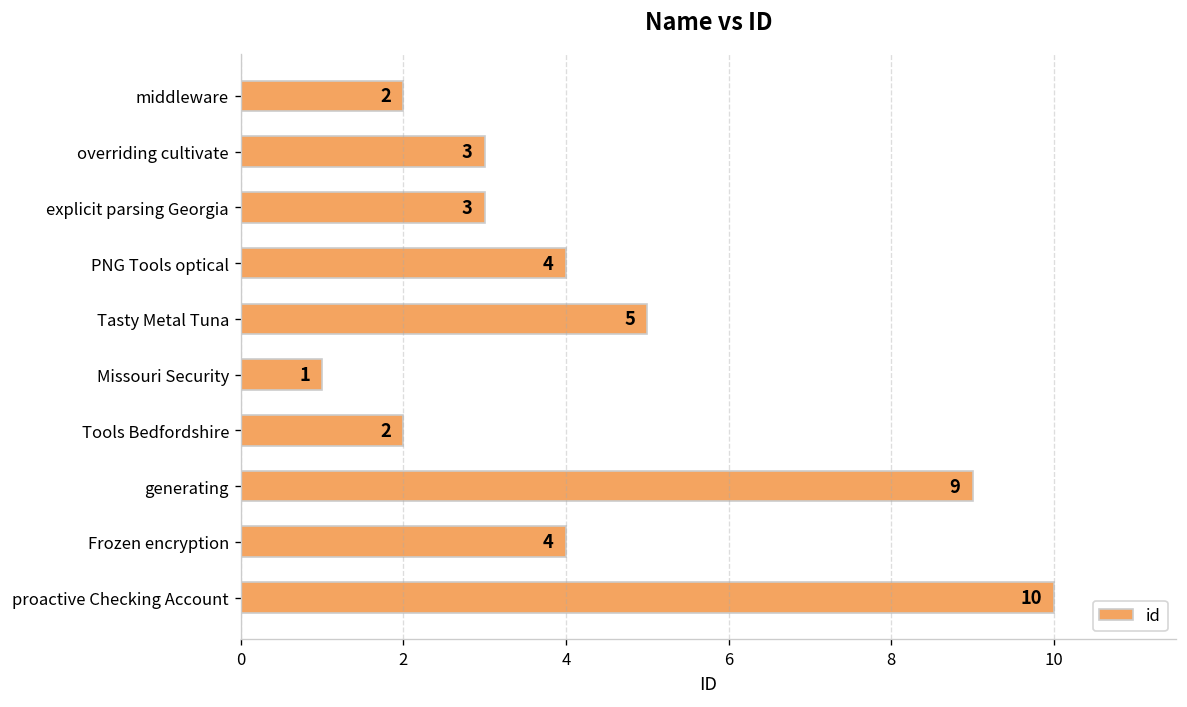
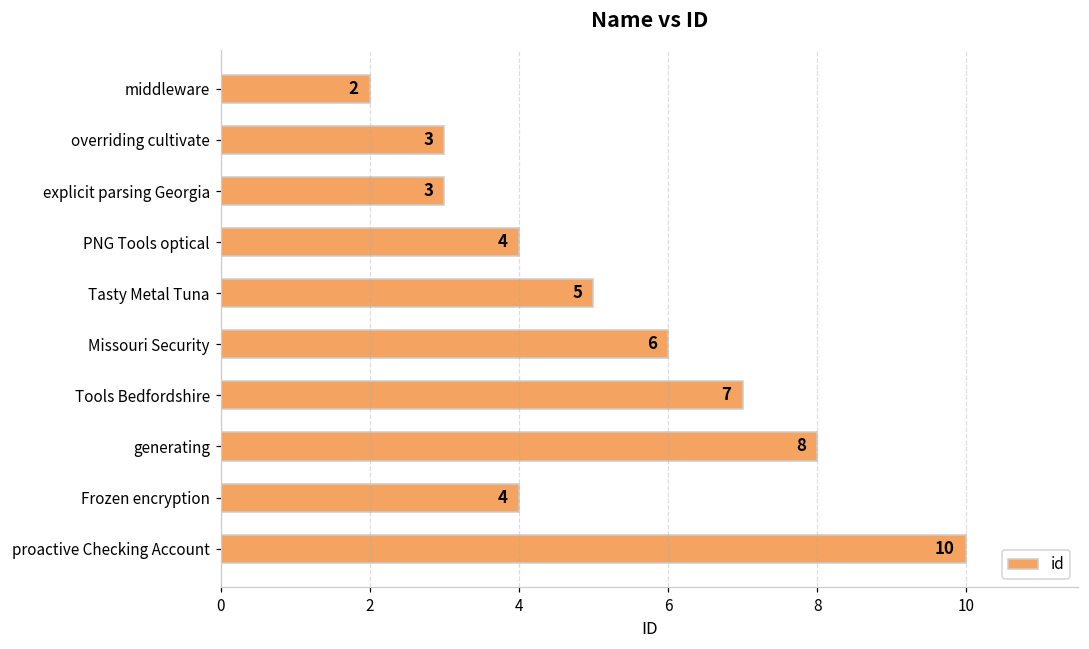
Missouri Security: 1 -> 6
Tools Bedfordshire: 2 -> 7
generating: 9 -> 8
